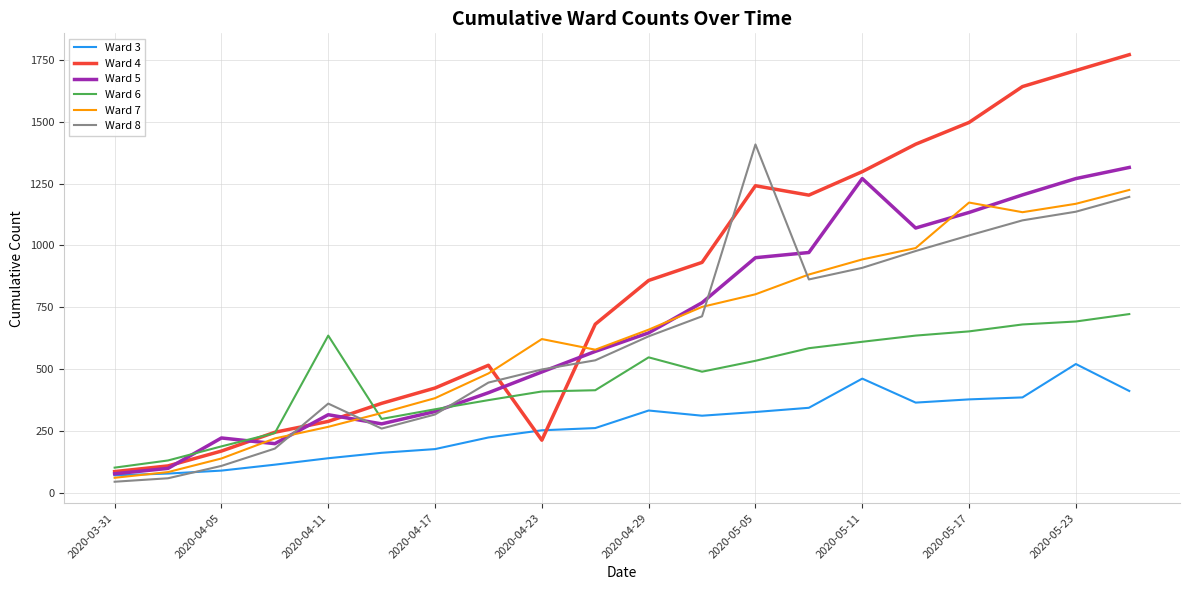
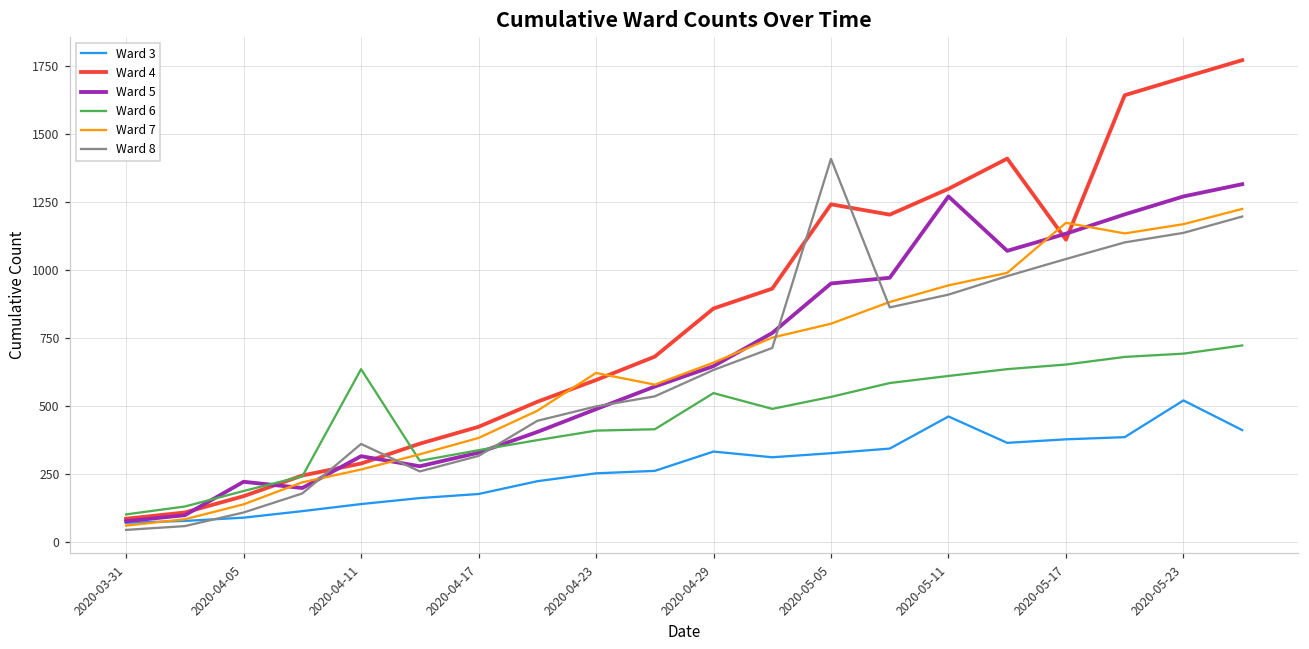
Ward 4, 2020-04-23: 210 -> 600
Ward 4, 2020-05-17: 1500 -> 1110
